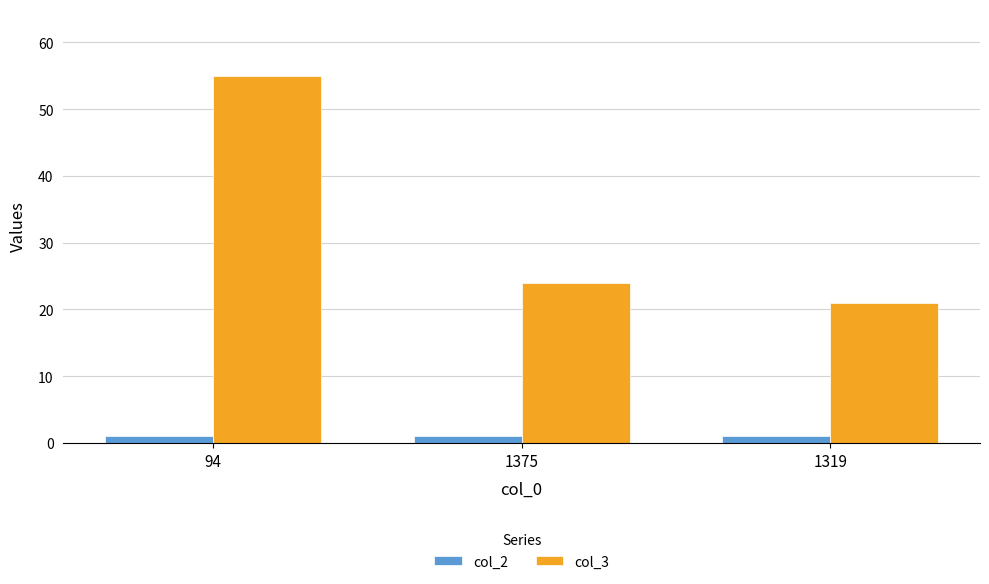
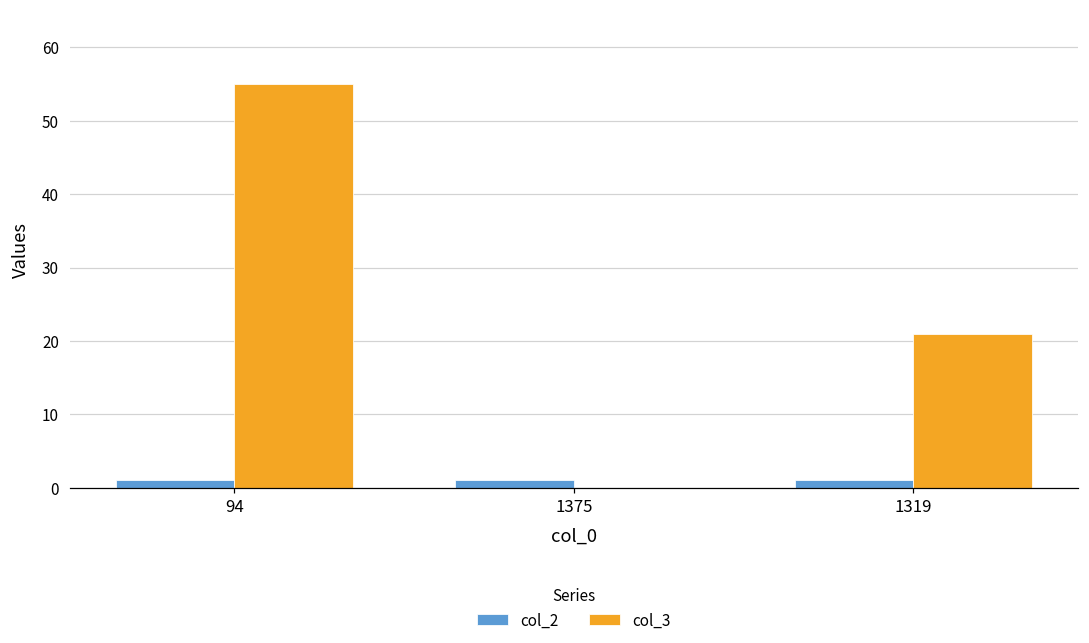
col_3, 1375: 24 -> 0
